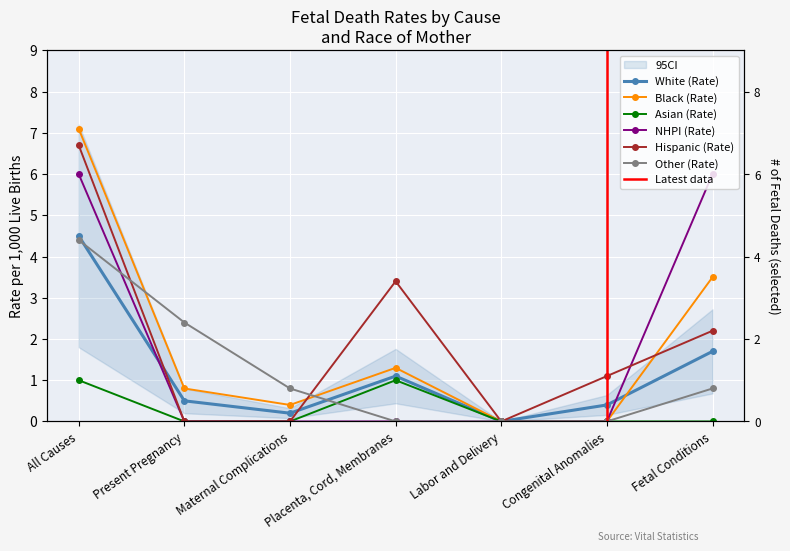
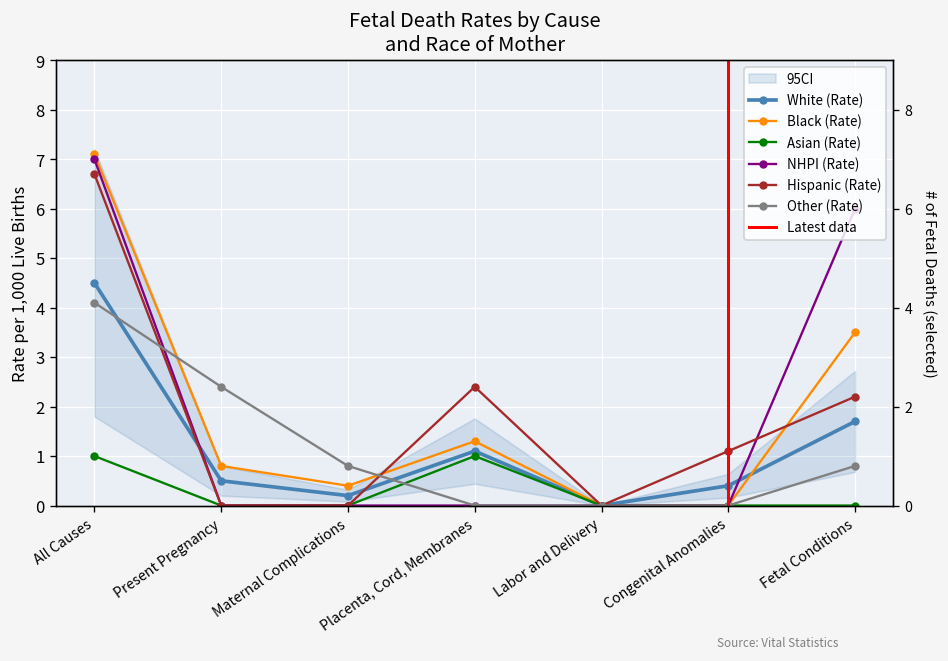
NHPI (Rate), All Causes: 6 -> 7
Other (Rate), All Causes: 4.4 -> 4.1
Hispanic (Rate), Placenta, Cord, Membranes: 3.4 -> 2.4
